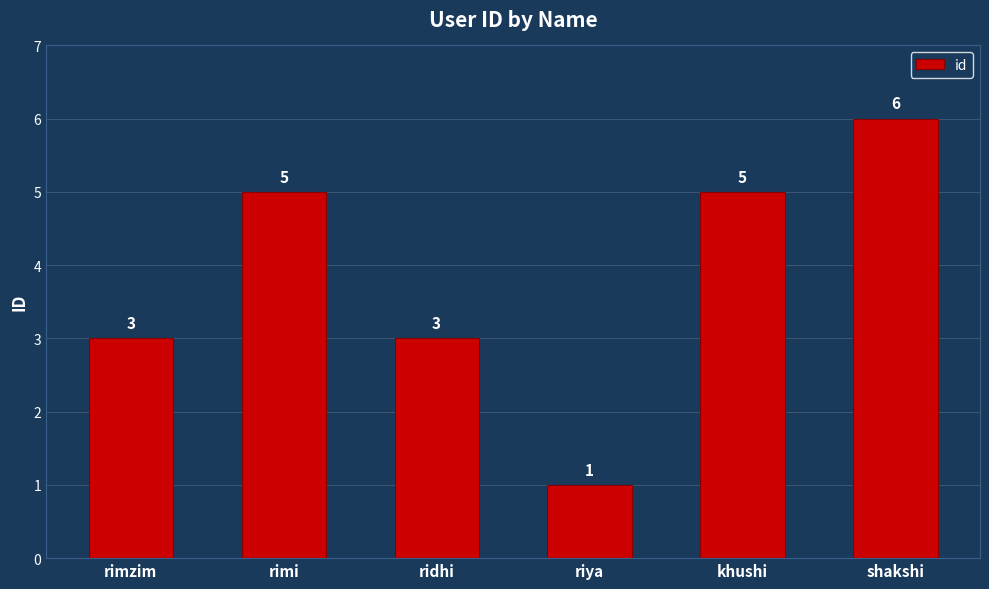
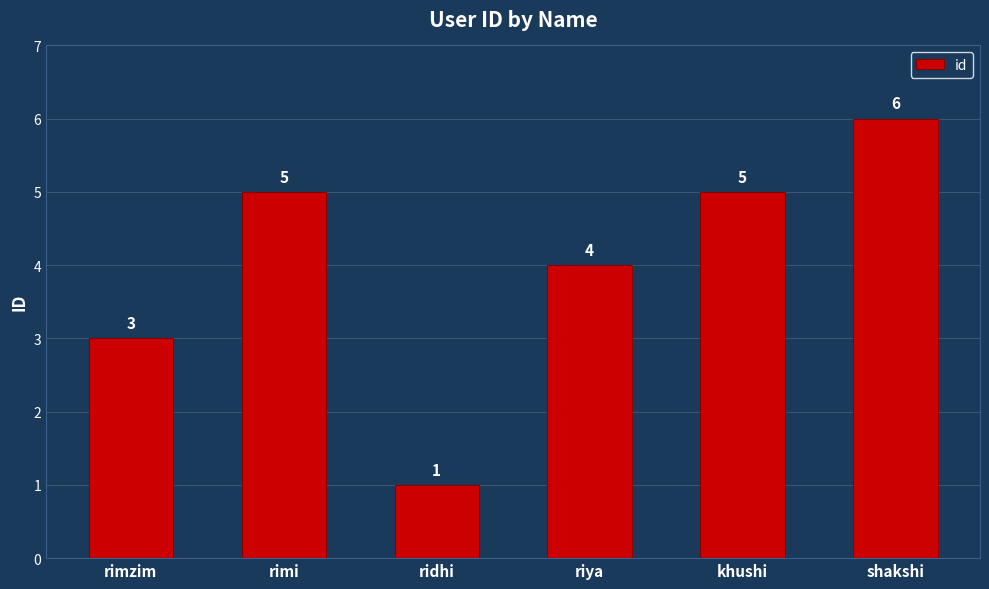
ridhi: 3 -> 1
riya: 1 -> 4
